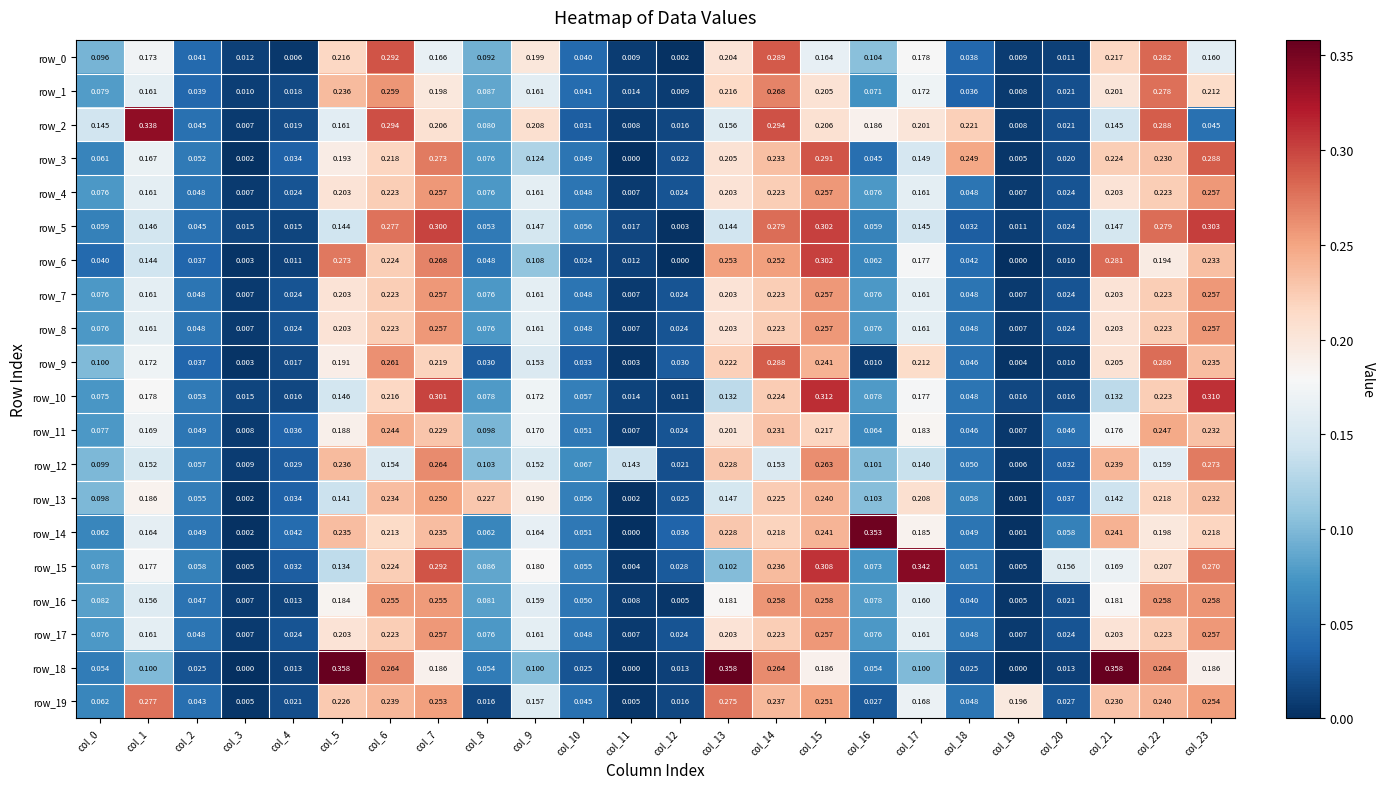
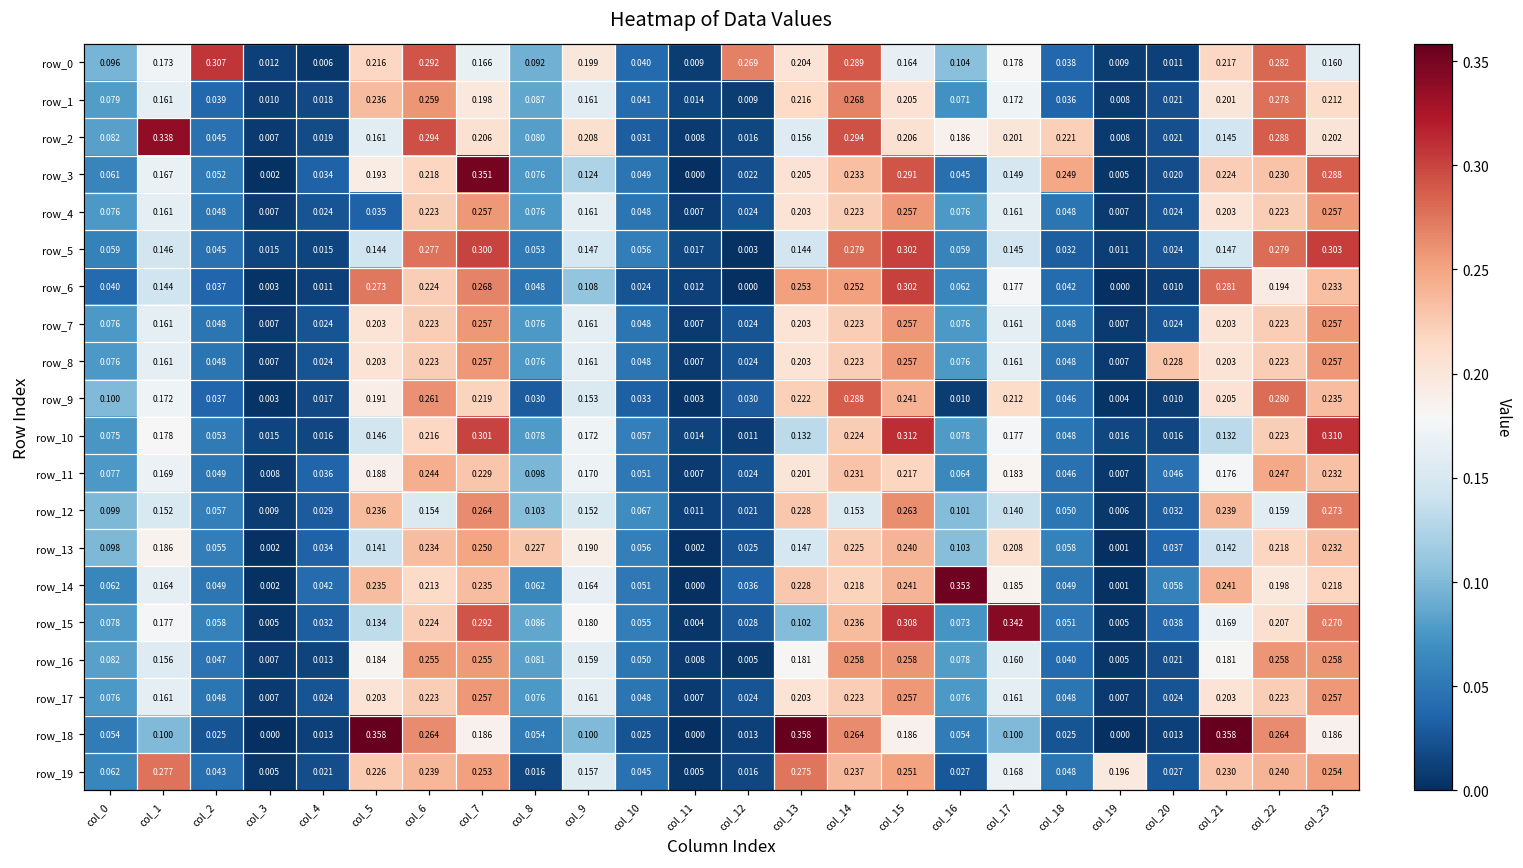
row_0, col_2: 0.041 -> 0.307
row_0, col_12: 0.002 -> 0.269
row_2, col_0: 0.145 -> 0.082
row_2, col_23: 0.045 -> 0.202
row_3, col_7: 0.273 -> 0.351
row_4, col_5: 0.203 -> 0.035
row_8, col_20: 0.024 -> 0.228
row_12, col_11: 0.143 -> 0.011
row_15, col_20: 0.156 -> 0.038
